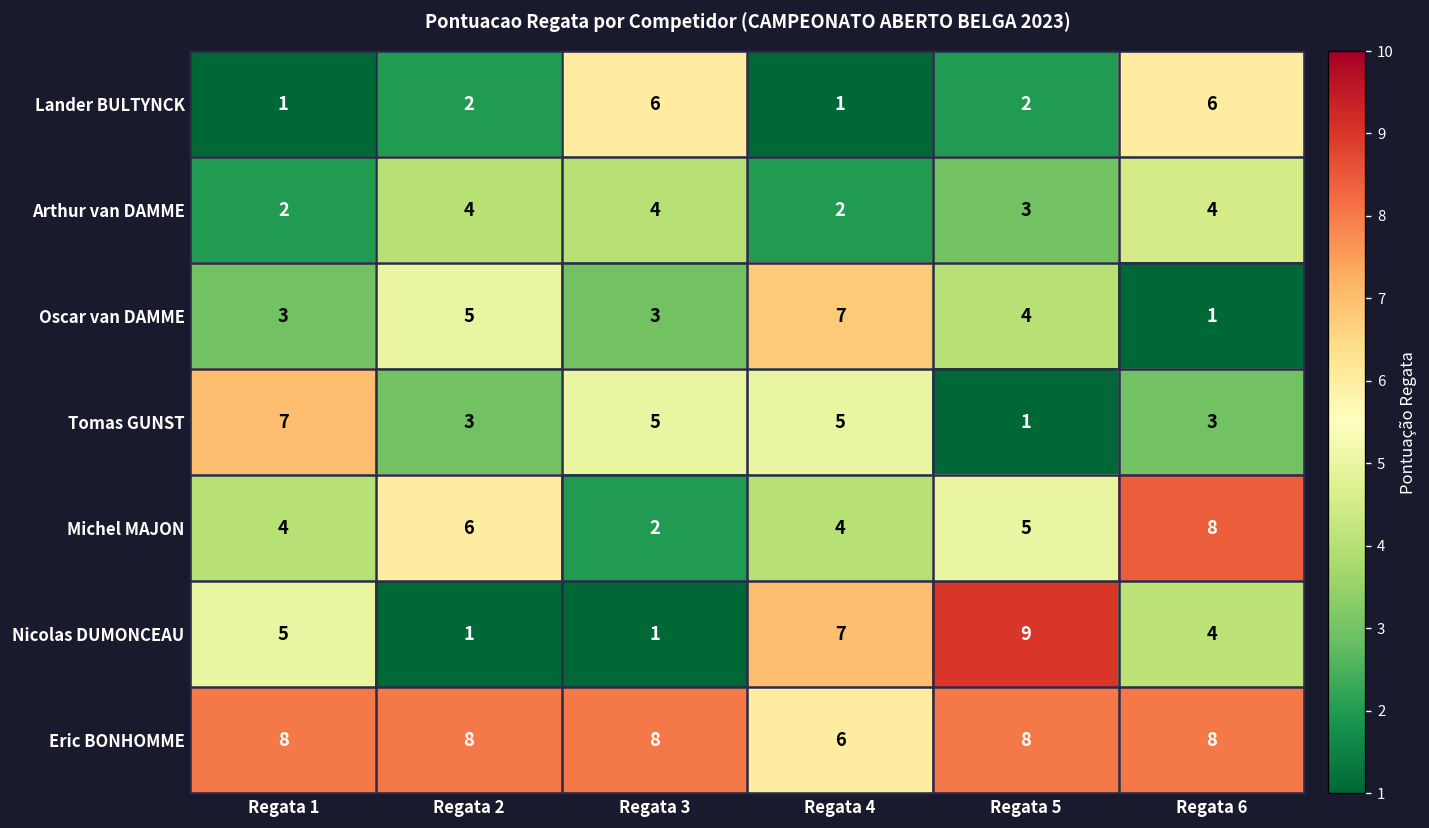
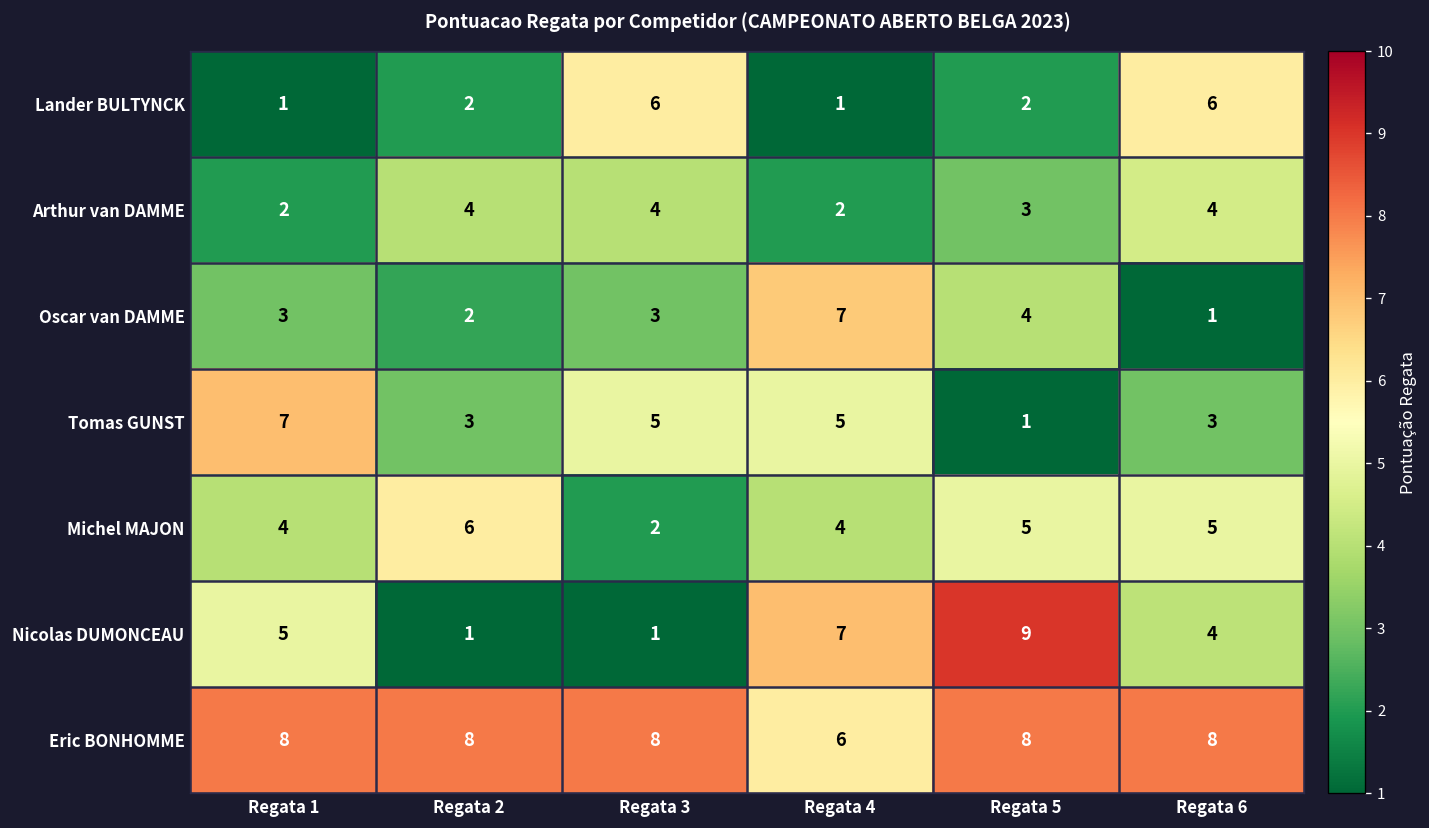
Oscar van DAMME, Regata 2: 5 -> 2
Michel MAJON, Regata 6: 8 -> 5
